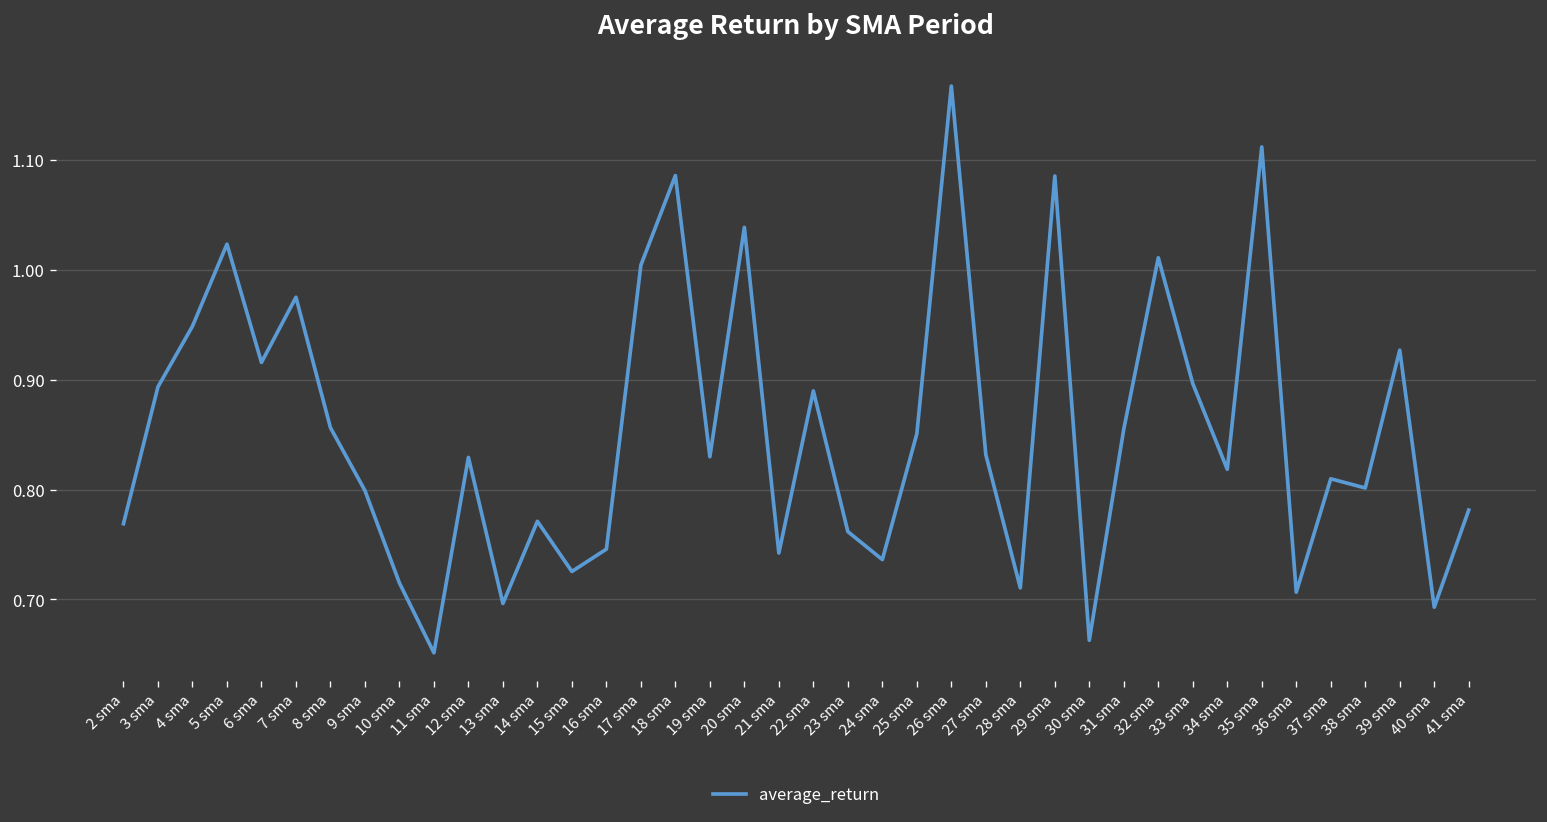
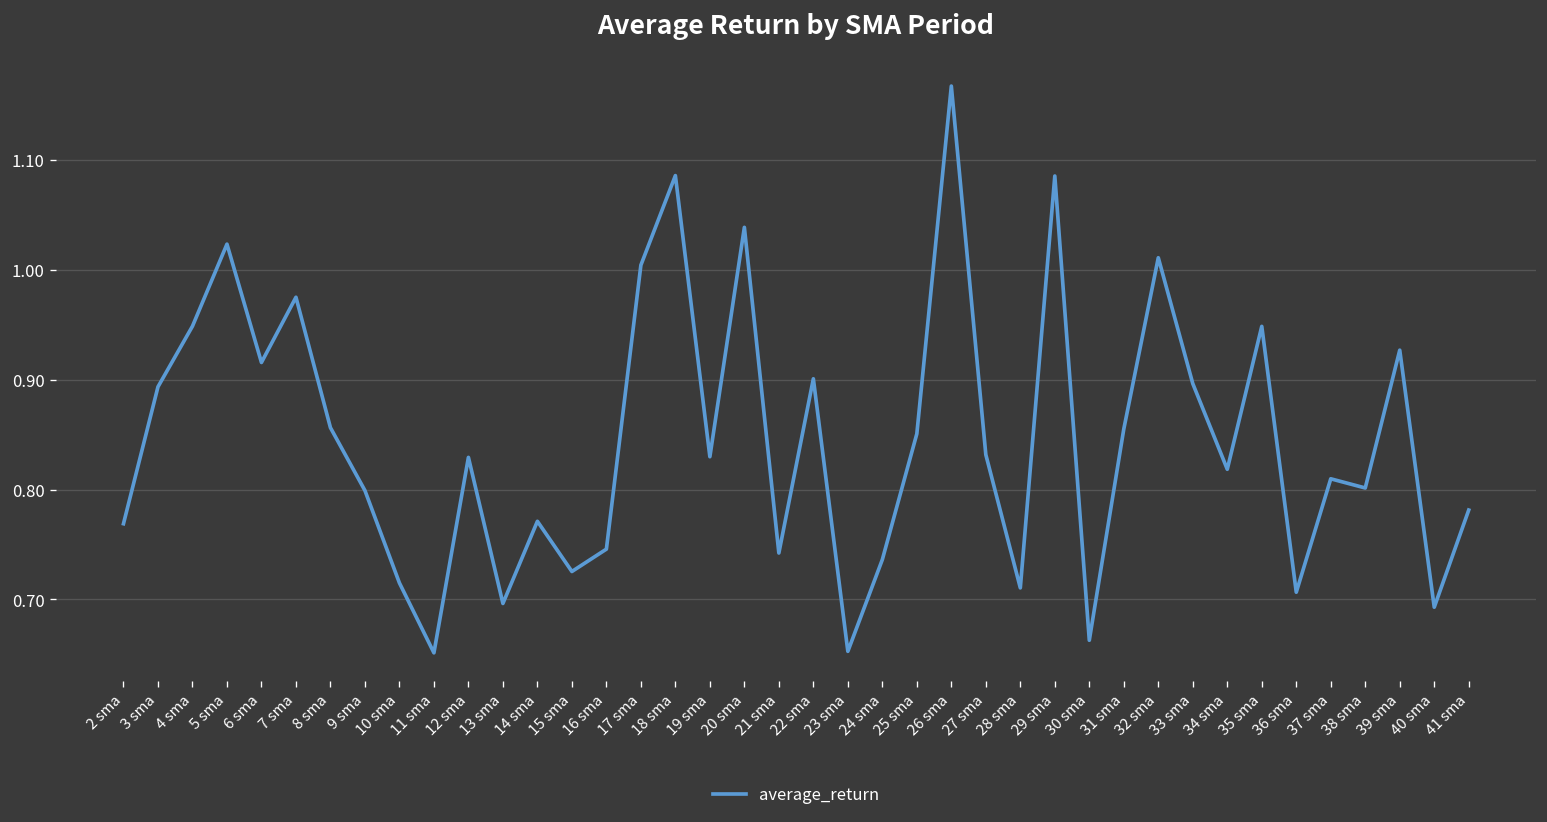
22 sma: 0.89 -> 0.90
23 sma: 0.76 -> 0.65
35 sma: 1.11 -> 0.95
